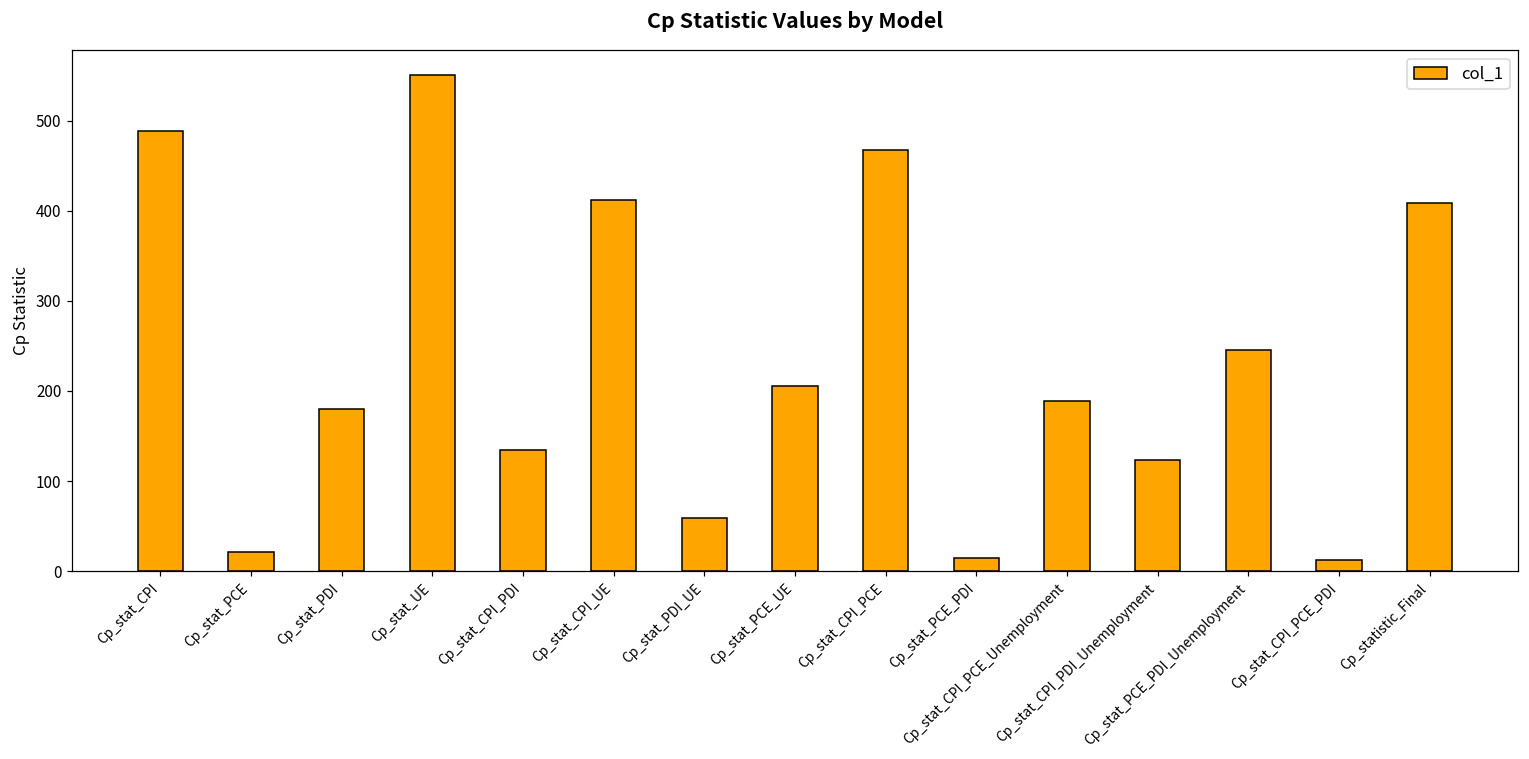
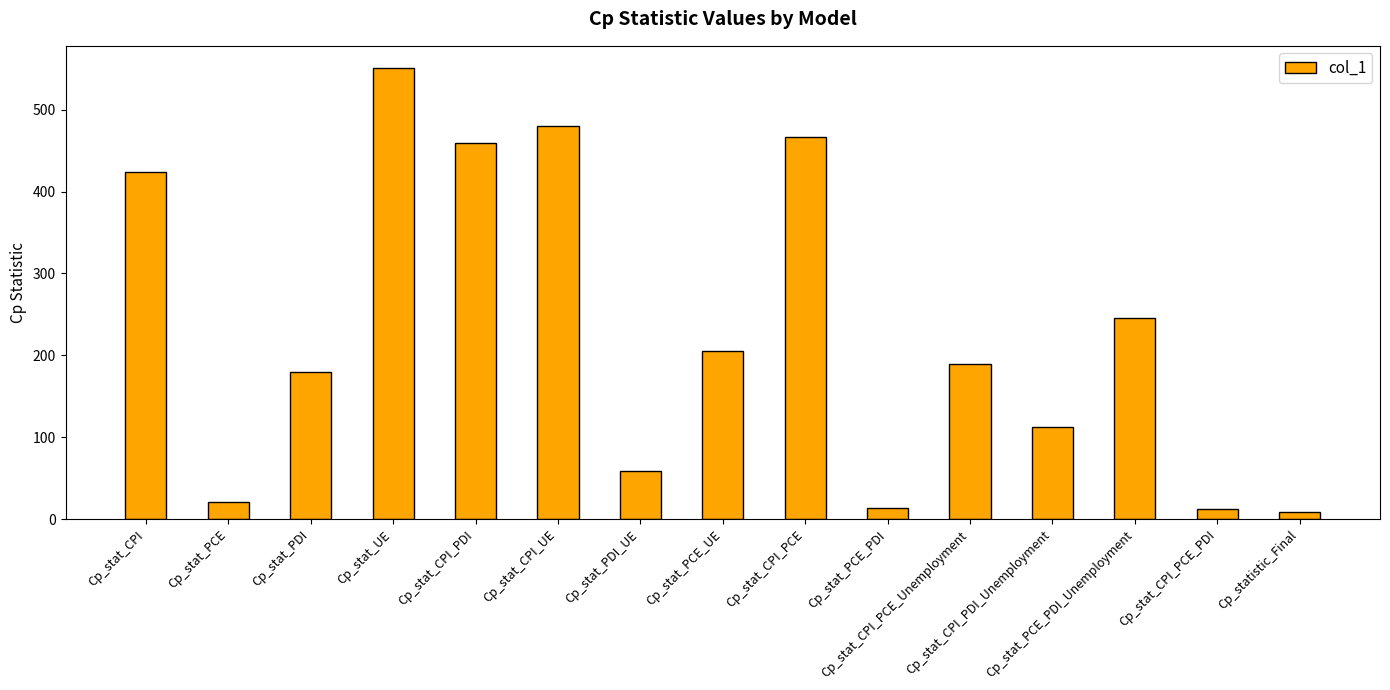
Cp_stat_CPI: 490 -> 420
Cp_stat_CPI_PDI: 130 -> 460
Cp_stat_CPI_UE: 410 -> 480
Cp_stat_CPI_PDI_Unemployment: 120 -> 110
Cp_statistic_Final: 410 -> 10
